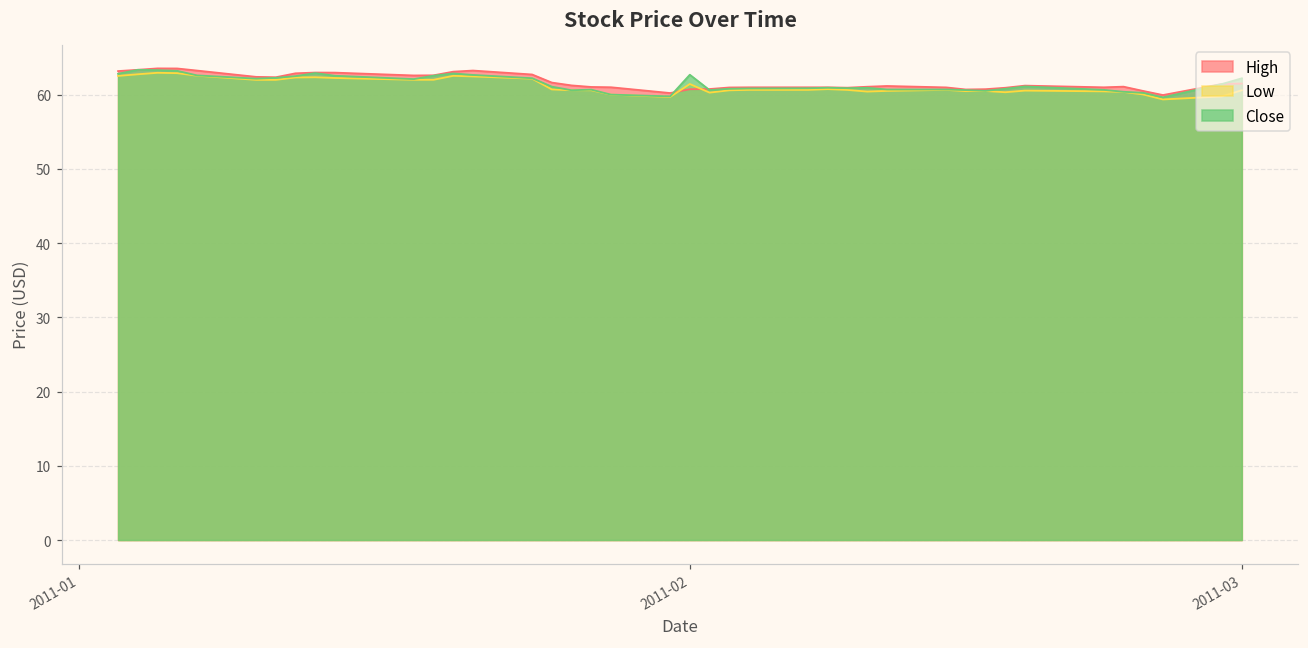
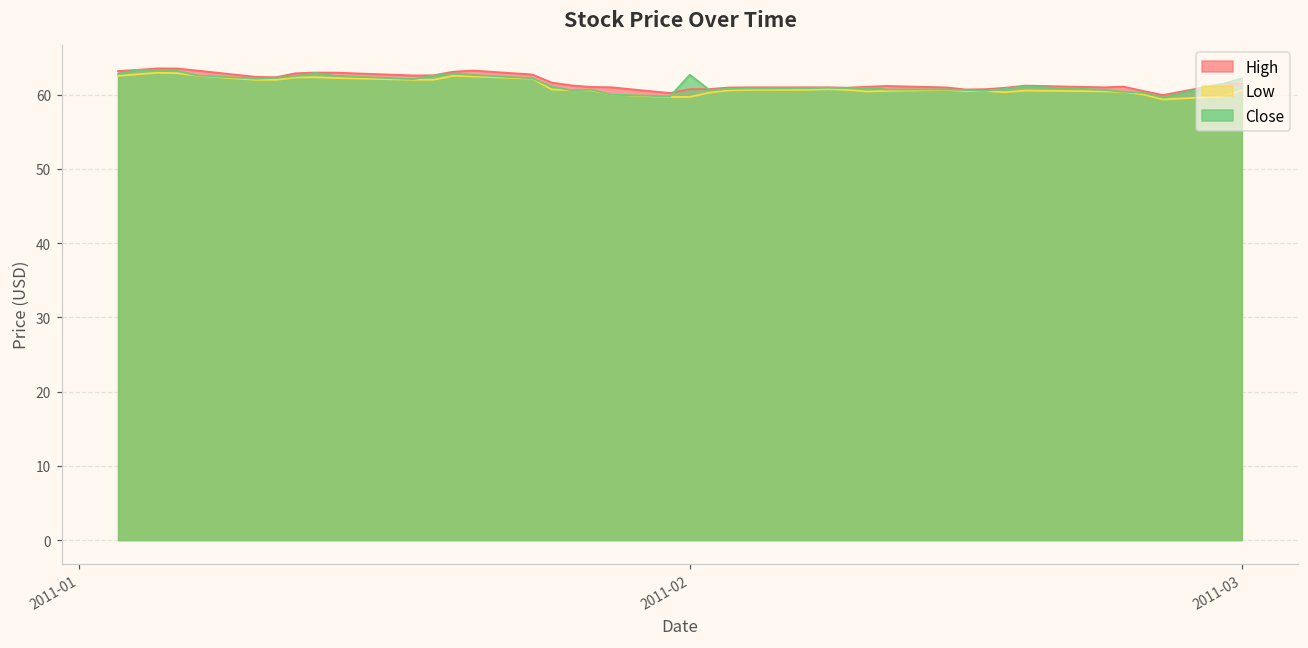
Low, 2011-02: 61 -> 60
